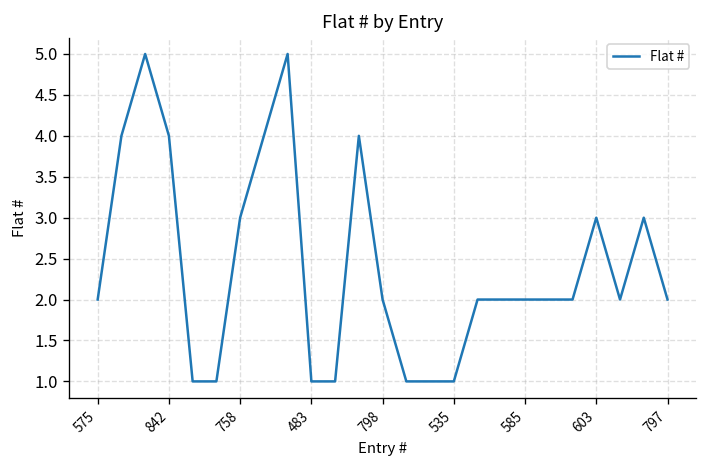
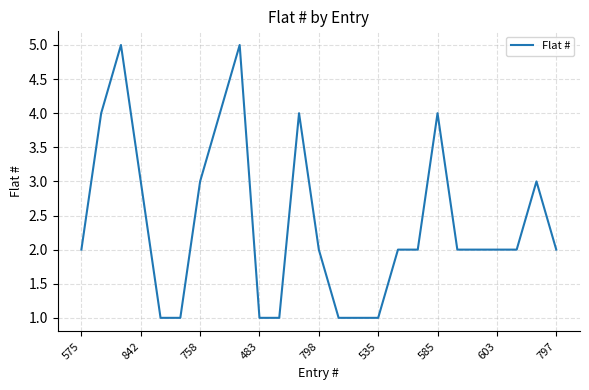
842: 4 -> 3
585: 2 -> 4
603: 3 -> 2
